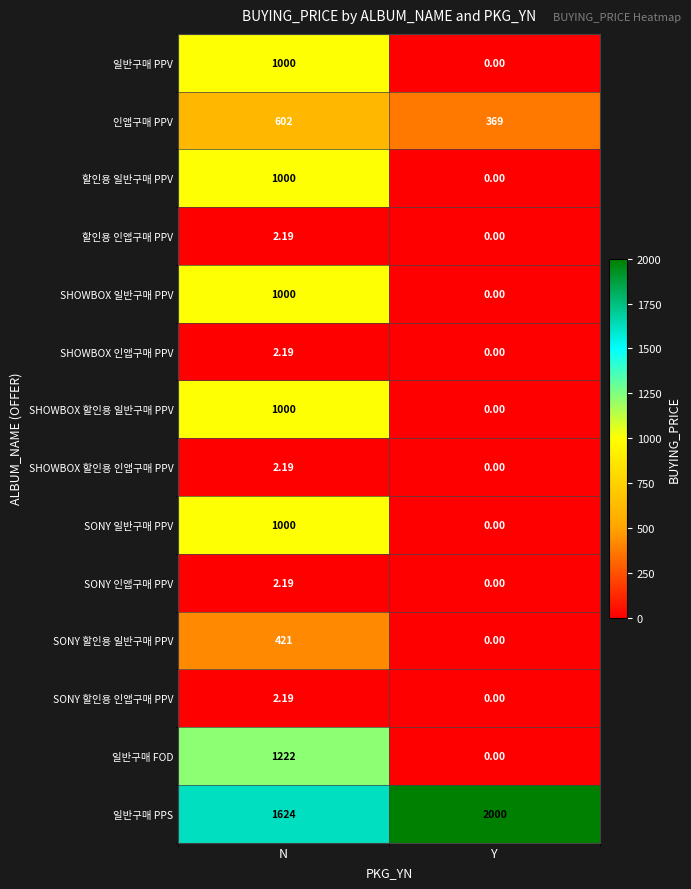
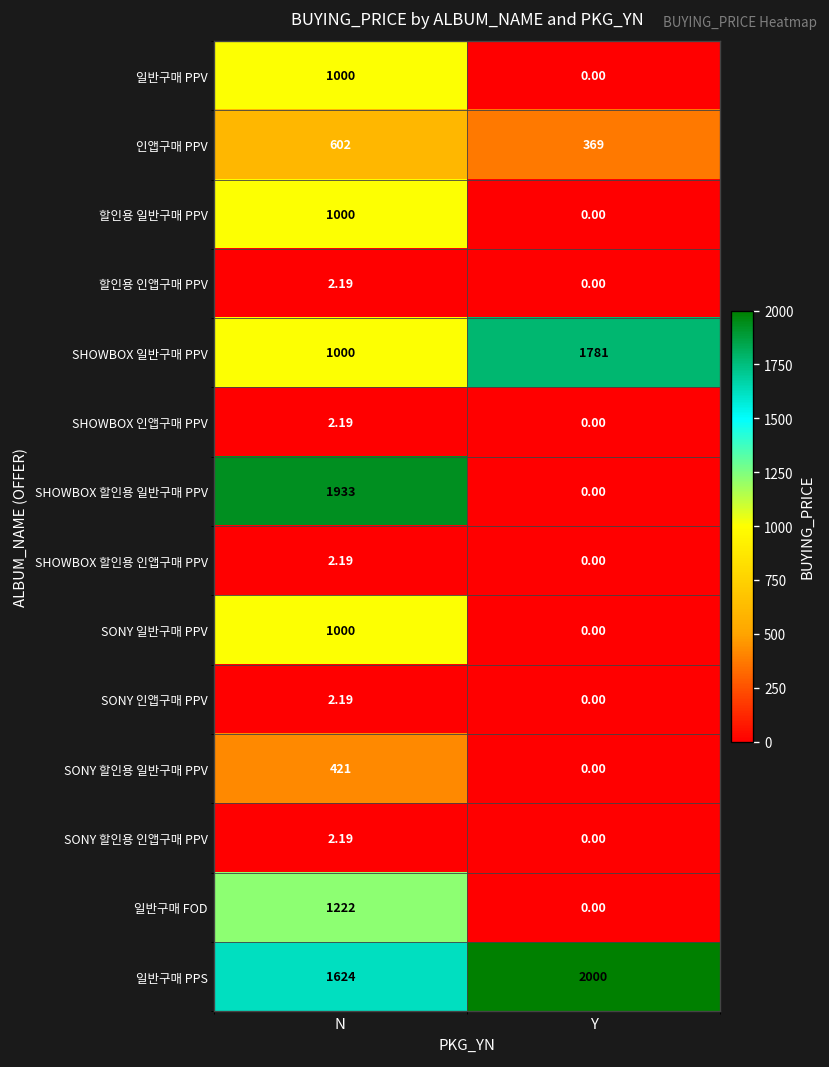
SHOWBOX 일반구매 PPV, Y: 0.00 -> 1781
SHOWBOX 할인용 일반구매 PPV, N: 1000 -> 1933
